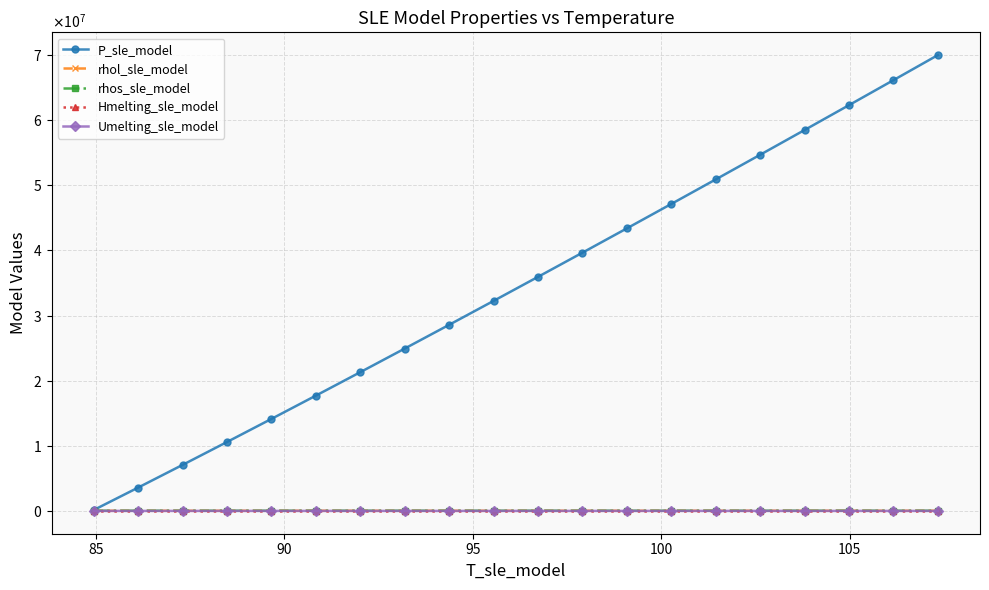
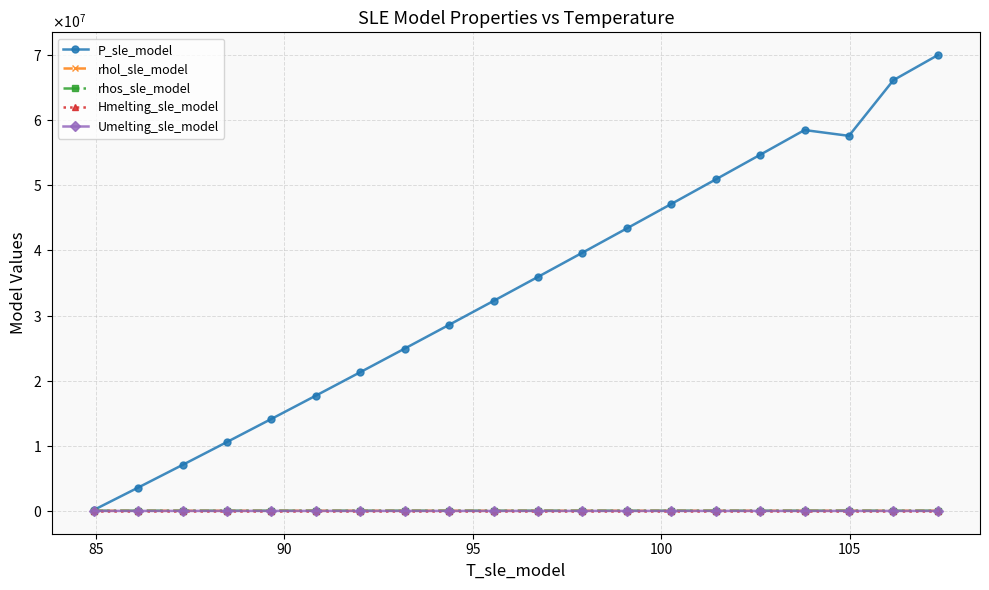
P_sle_model, 105: 62000000 -> 58000000
